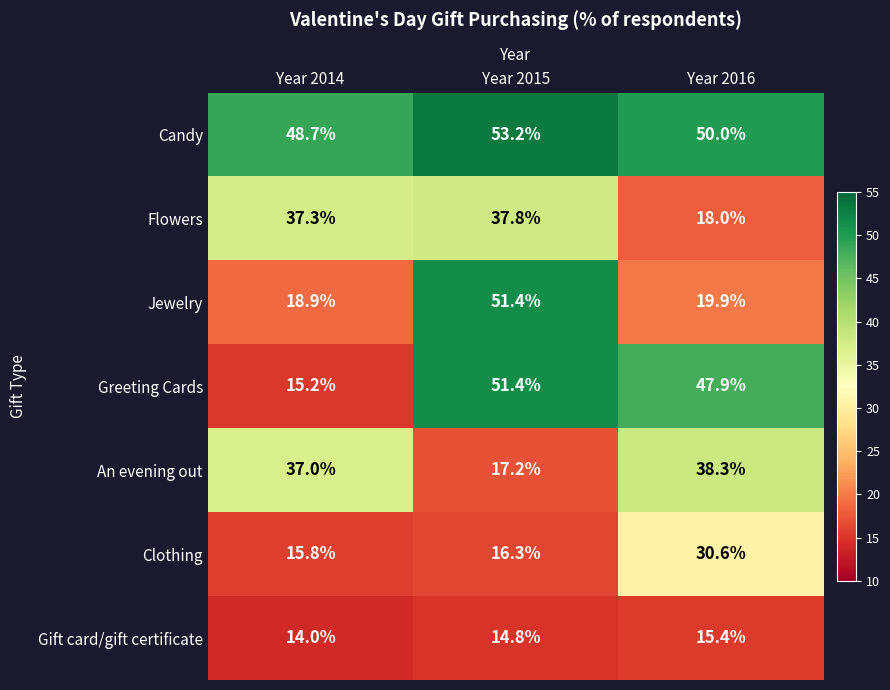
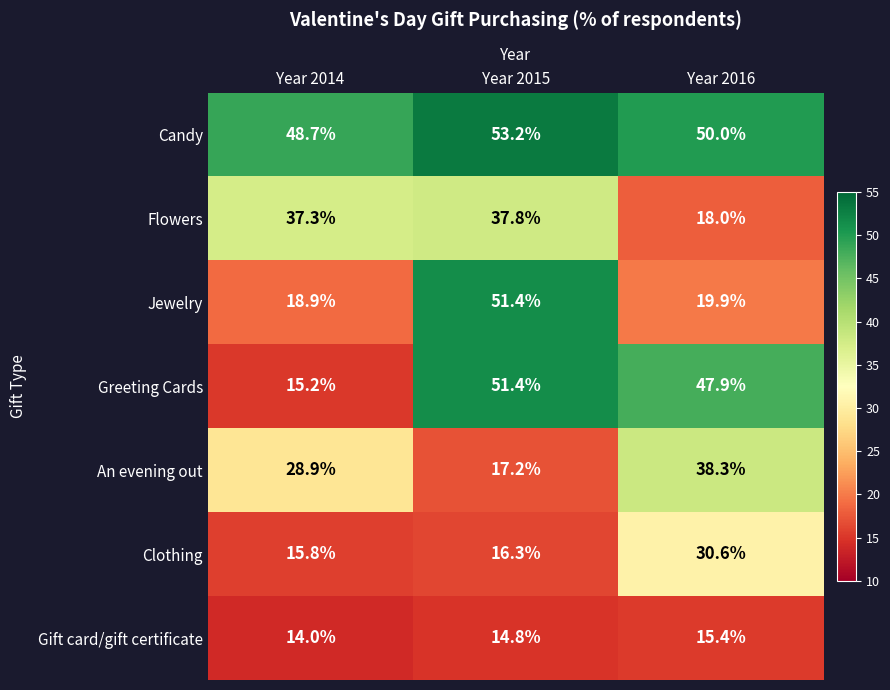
An evening out, Year 2014: 37.0% -> 28.9%
